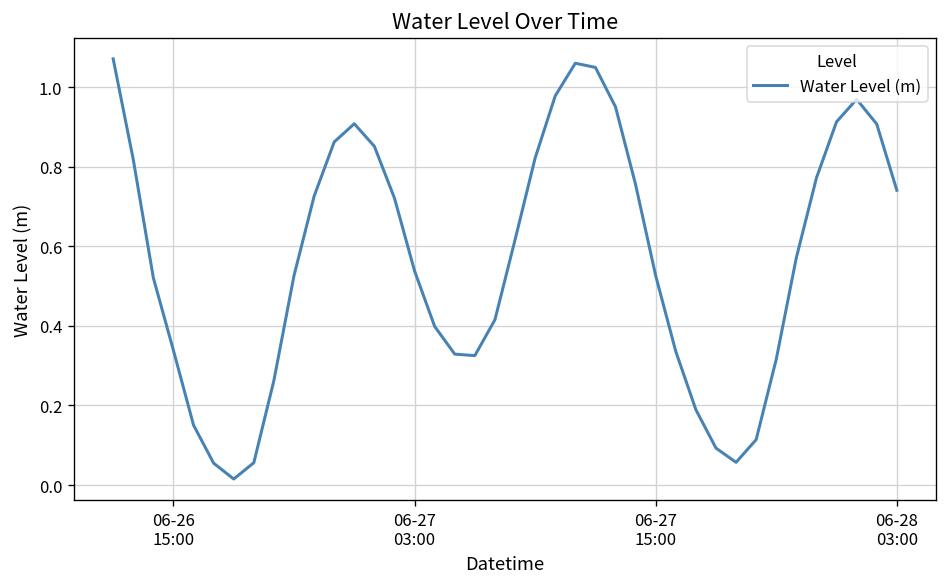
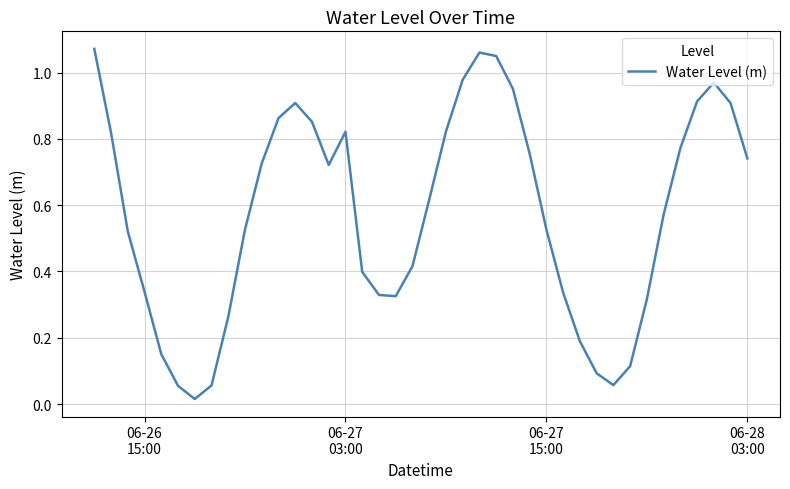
06-27 03:00: 0.54 -> 0.82
